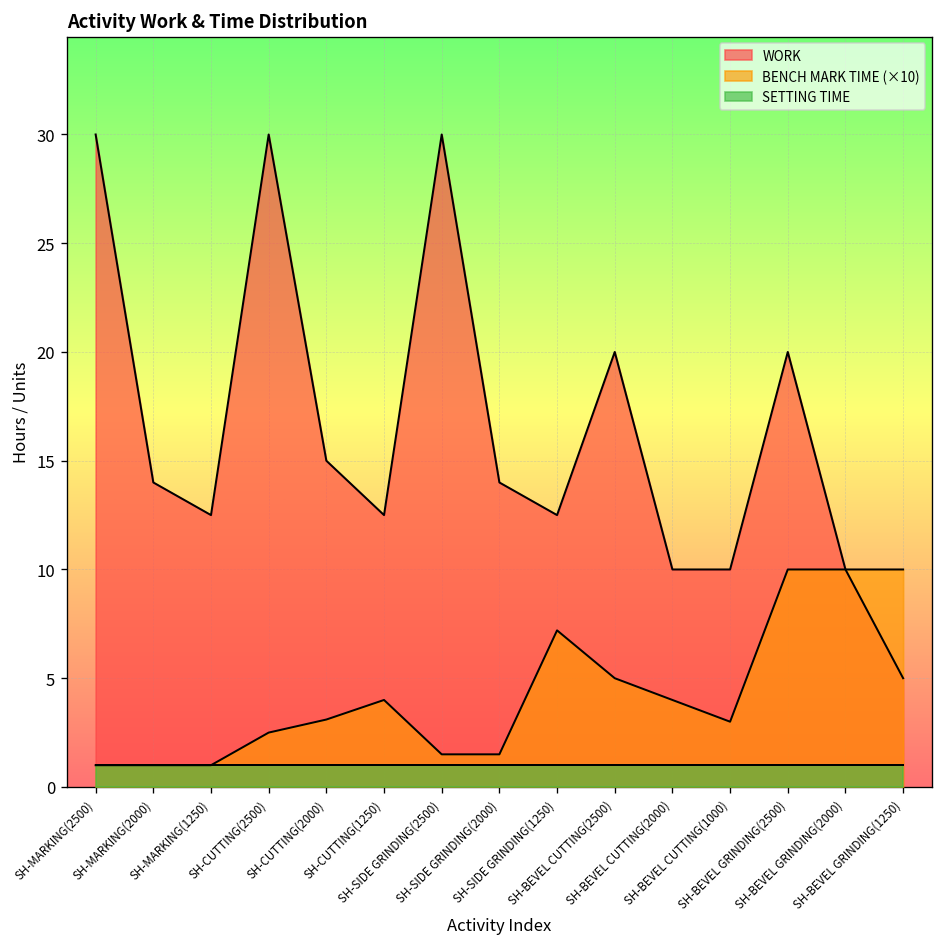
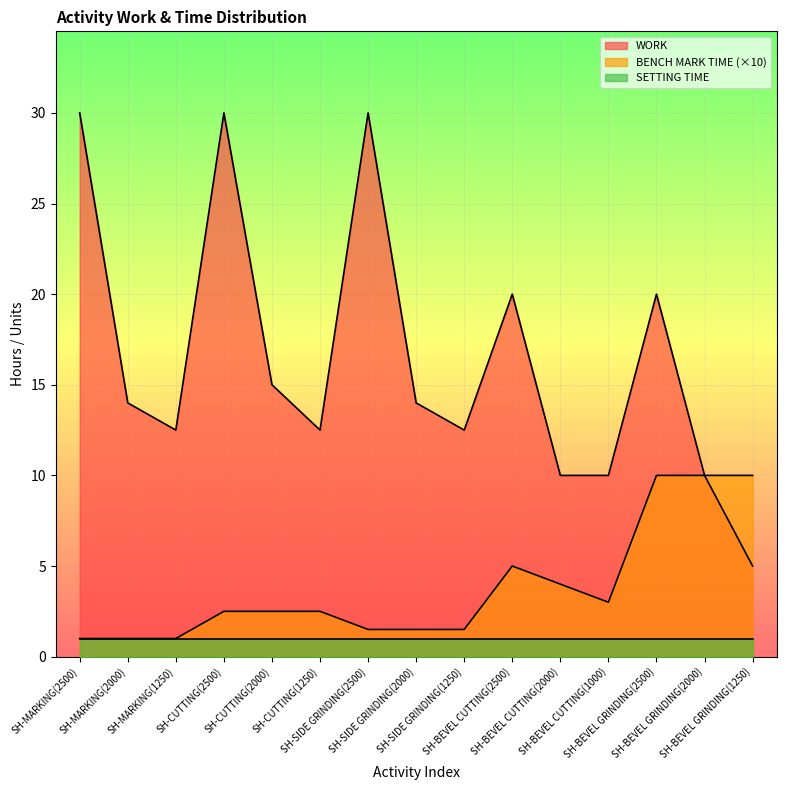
BENCH MARK TIME (×10), SH-CUTTING(2000): 3.1 -> 2.5
BENCH MARK TIME (×10), SH-CUTTING(1250): 4.0 -> 2.5
BENCH MARK TIME (×10), SH-SIDE GRINDING(1250): 7.2 -> 1.5
